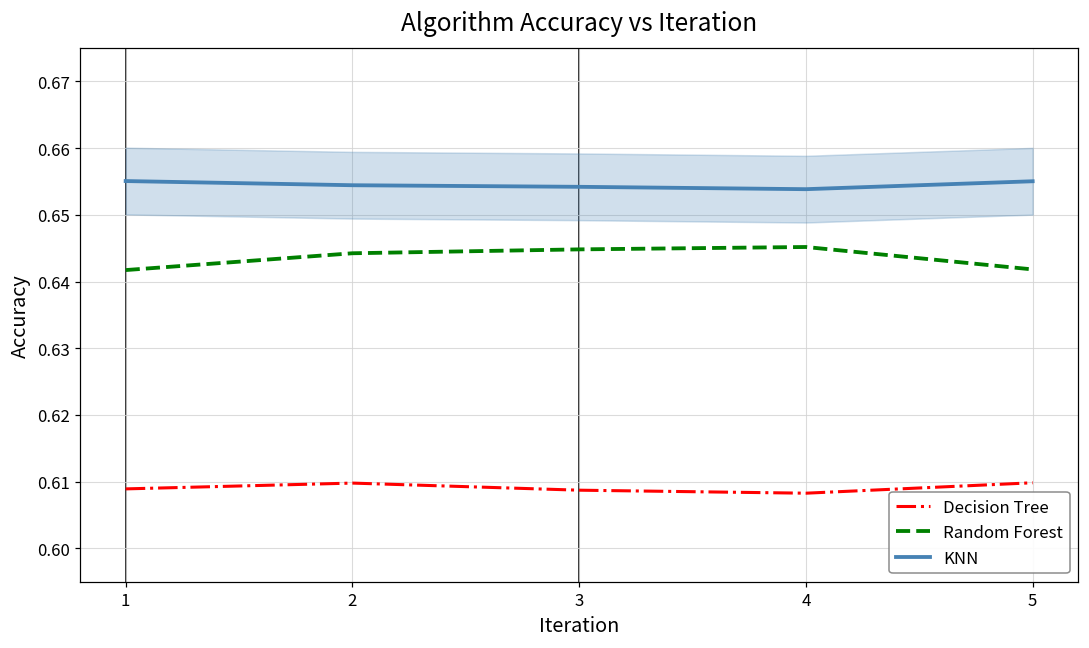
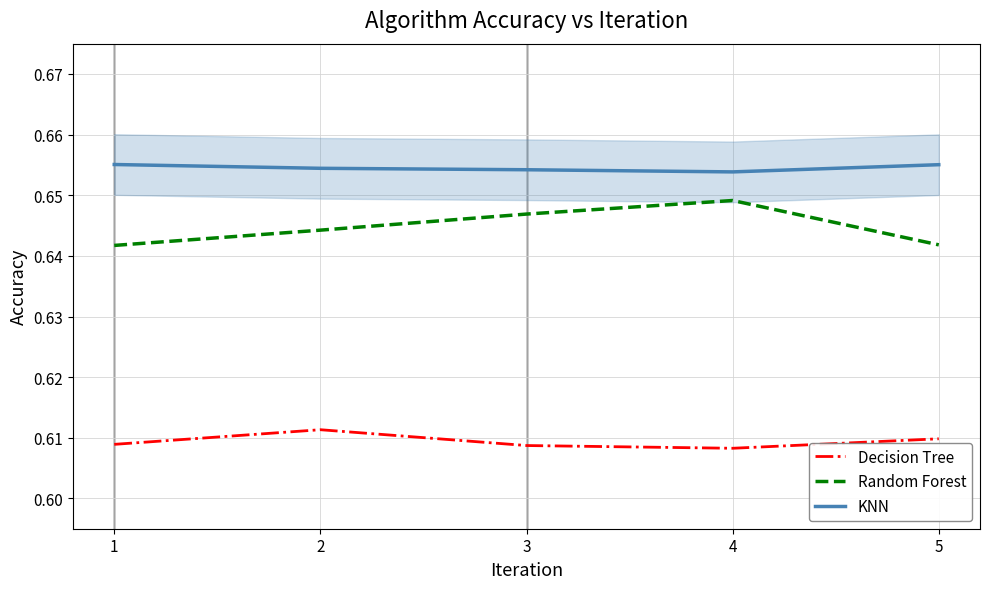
Decision Tree, 2: 0.610 -> 0.611
Random Forest, 3: 0.645 -> 0.647
Random Forest, 4: 0.645 -> 0.649
